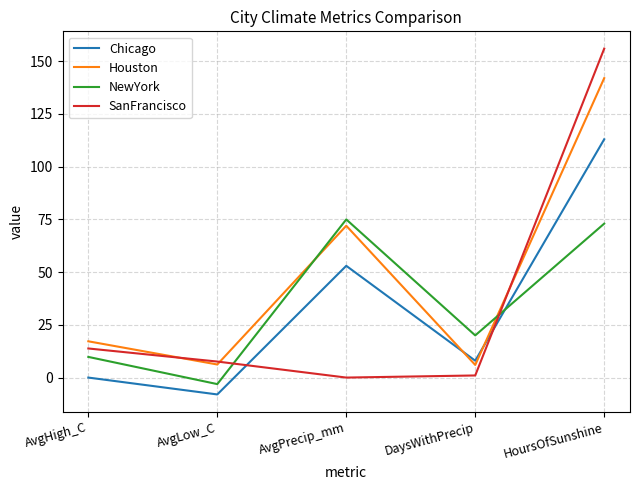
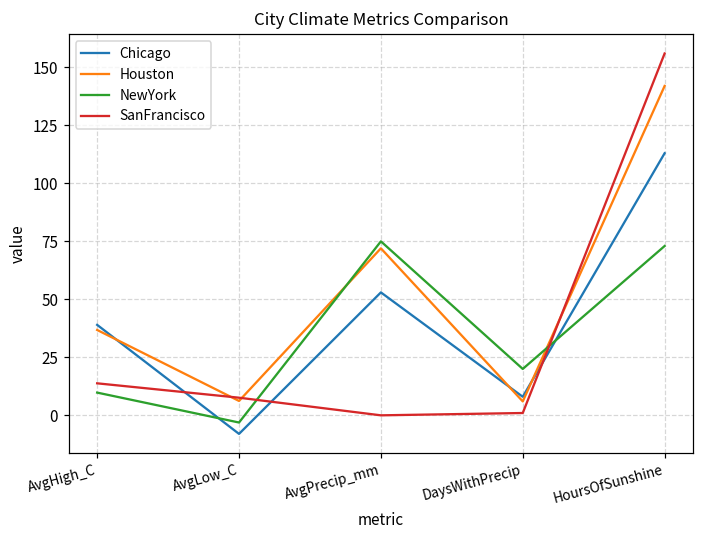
Chicago, AvgHigh_C: 0 -> 39
Houston, AvgHigh_C: 17 -> 37
